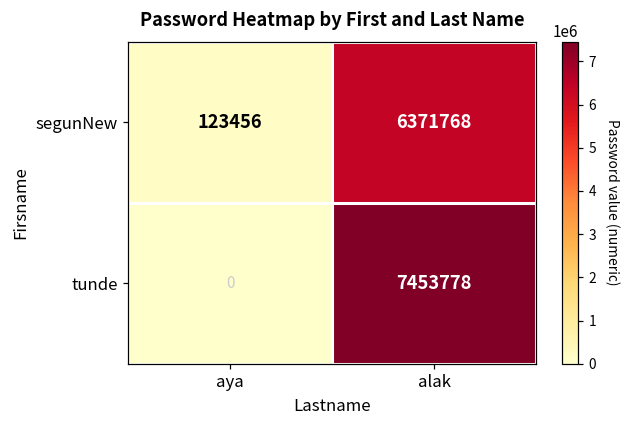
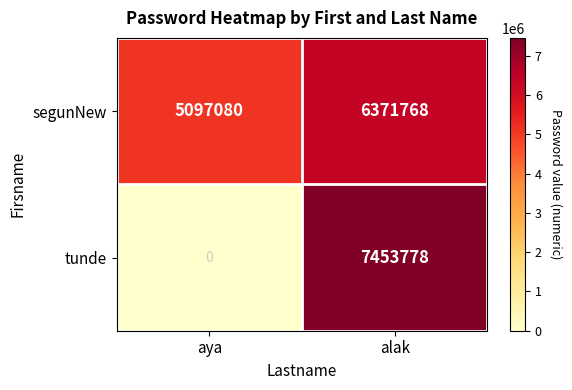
segunNew, aya: 123456 -> 5097080
